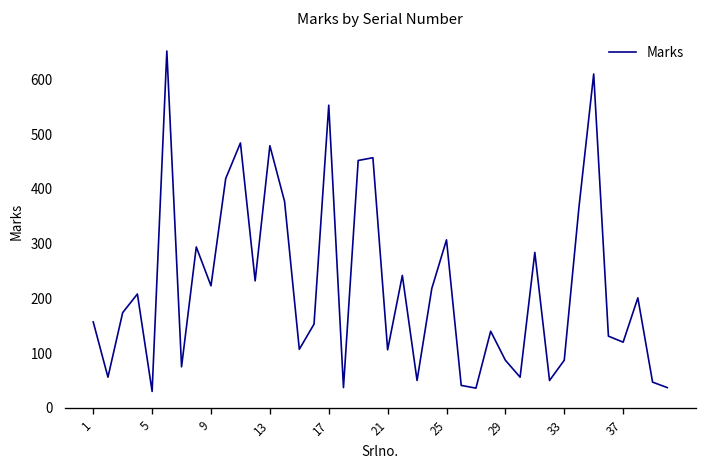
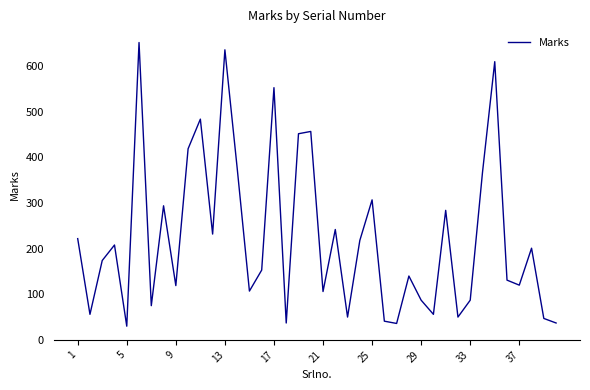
1: 160 -> 220
9: 220 -> 120
13: 480 -> 640
